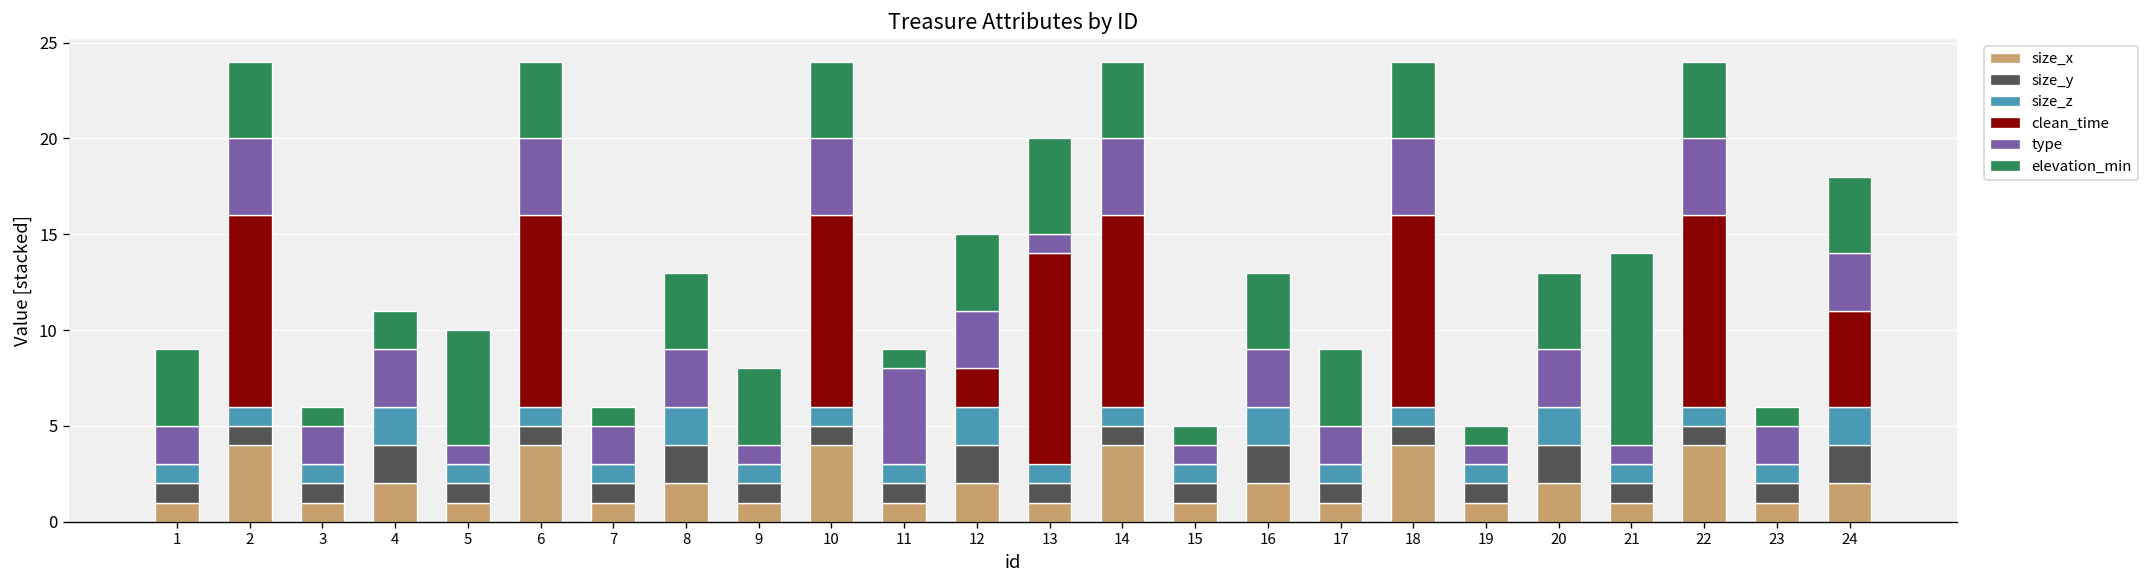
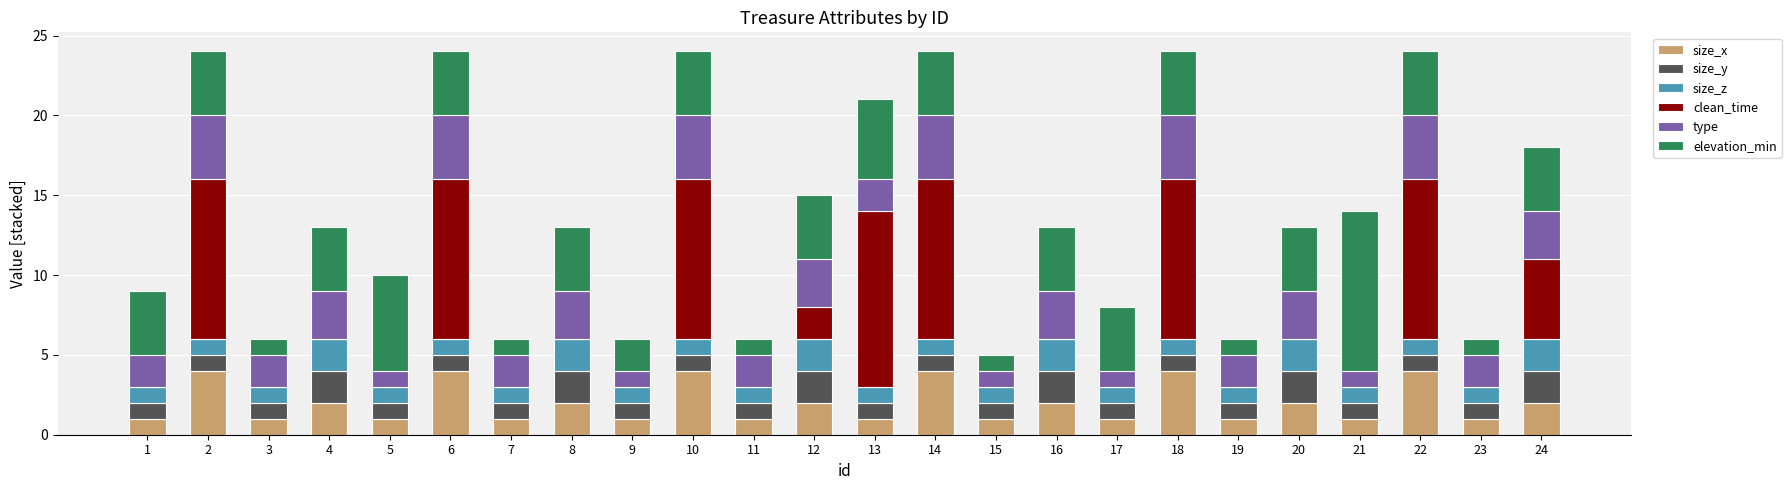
elevation_min, 4: 2 -> 4
elevation_min, 9: 4 -> 2
type, 11: 5 -> 2
type, 13: 1 -> 2
type, 17: 2 -> 1
type, 19: 1 -> 2
